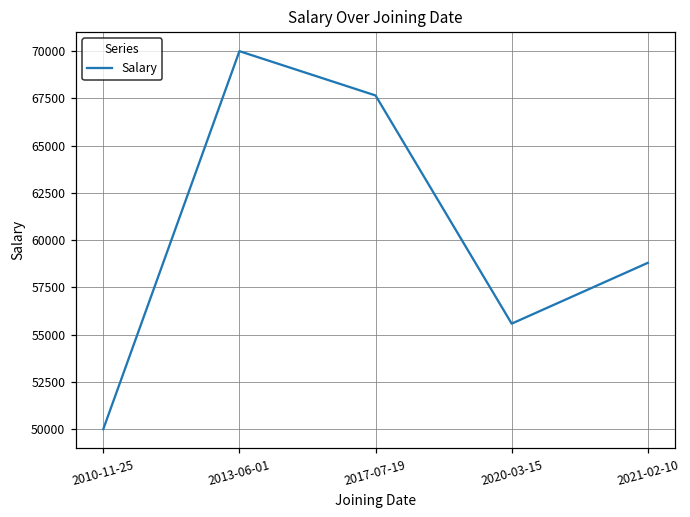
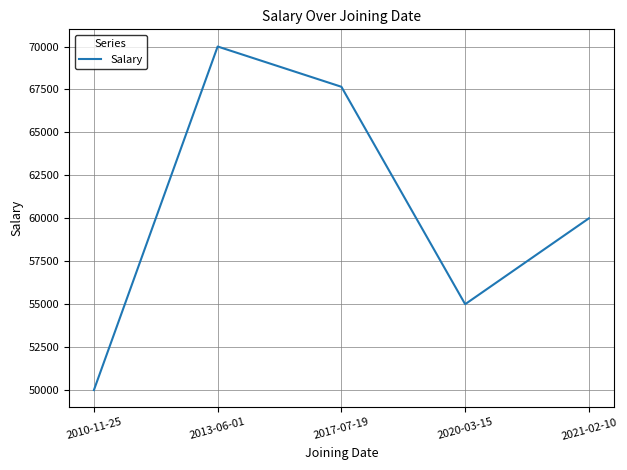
2020-03-15: 55600 -> 55000
2021-02-10: 58800 -> 60000
